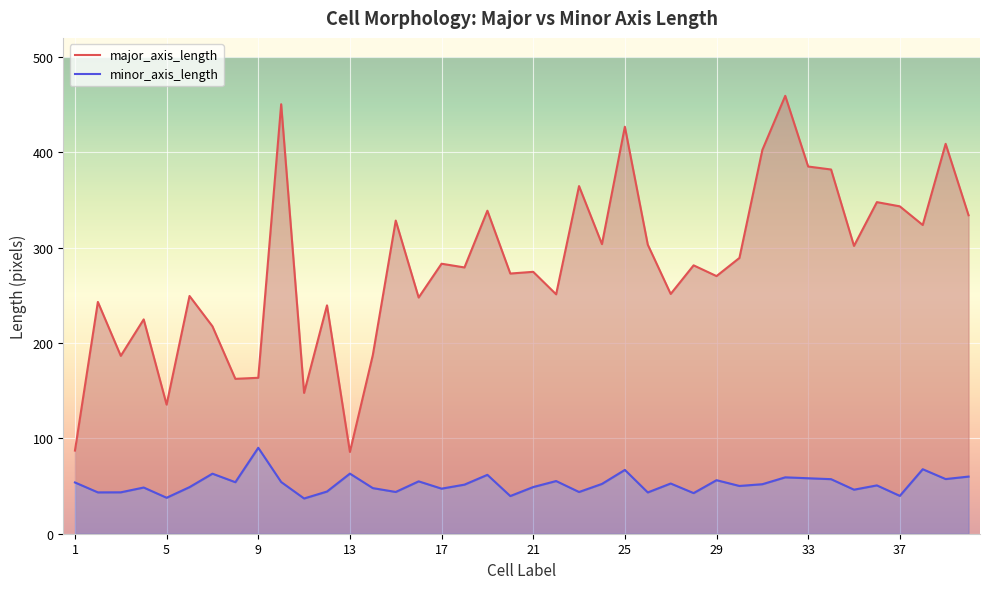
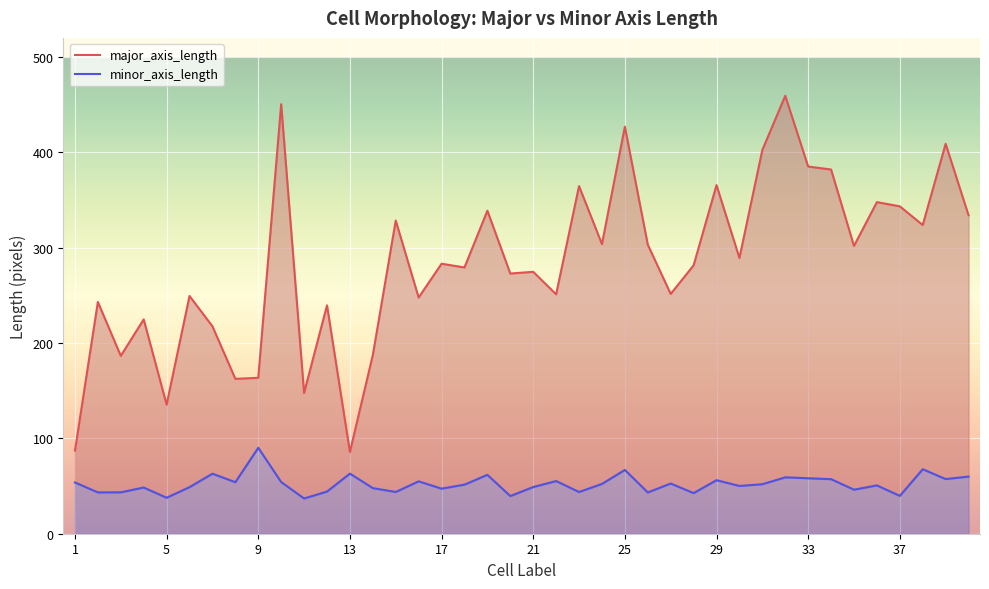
major_axis_length, 29: 270 -> 370
